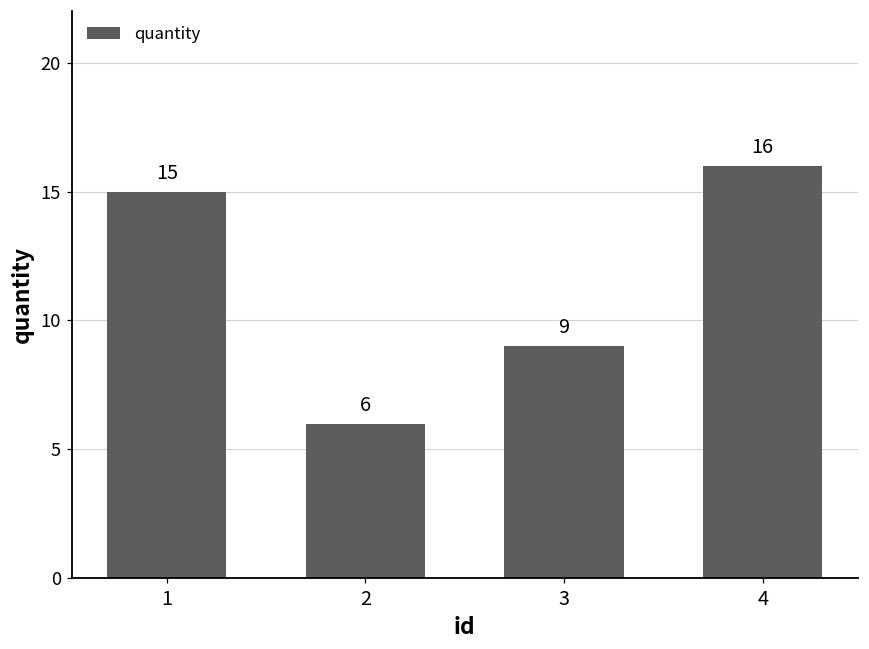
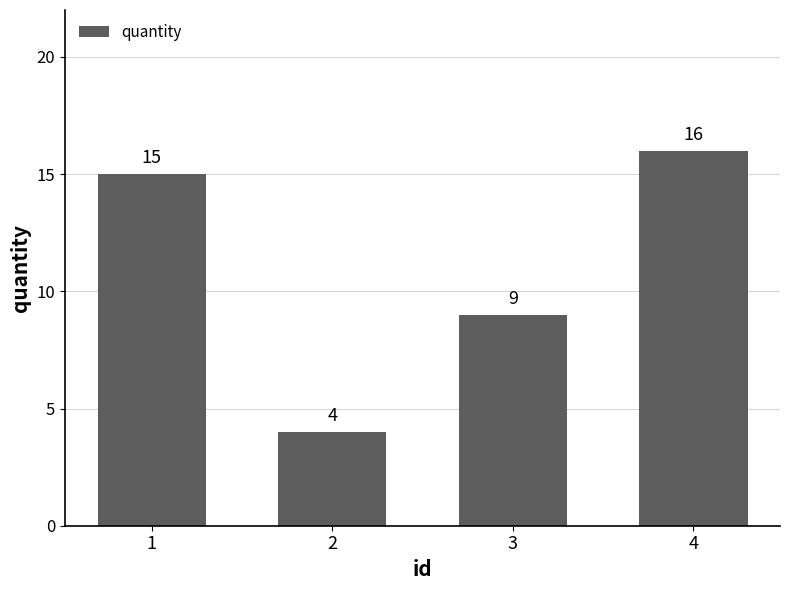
2: 6 -> 4
